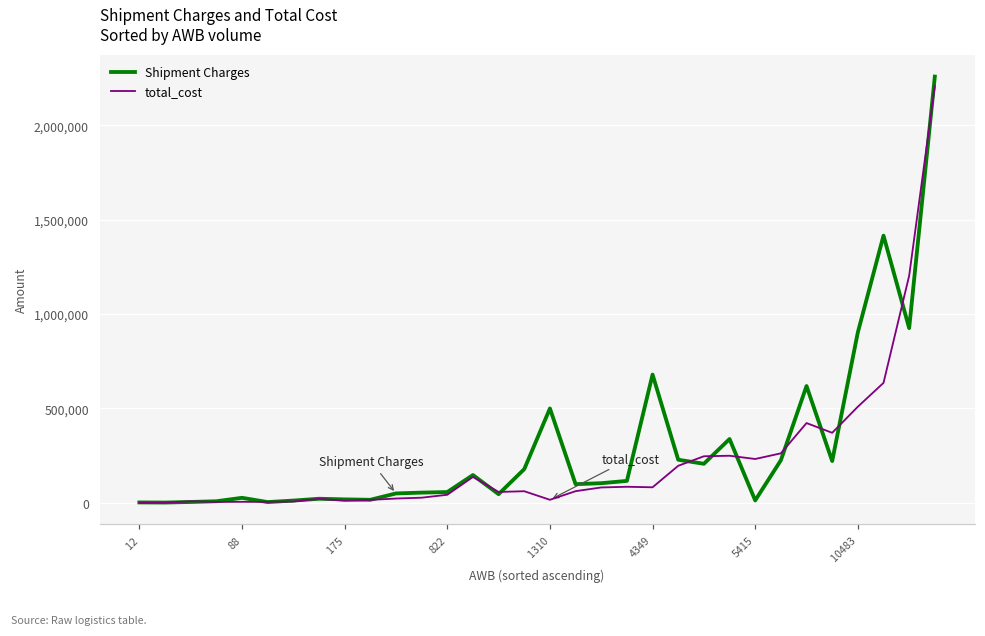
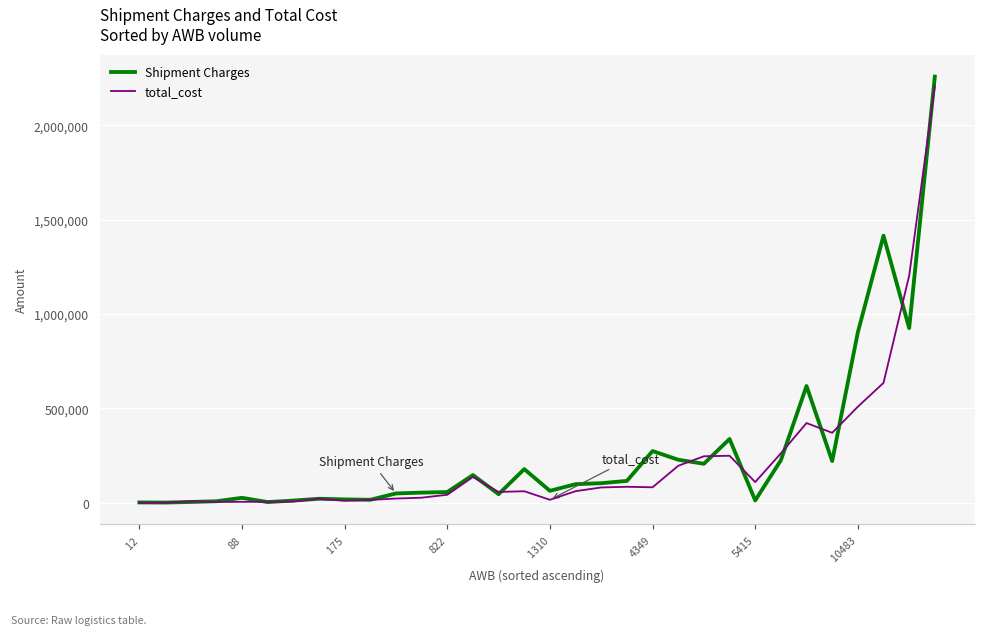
Shipment Charges, 1310: 500,000 -> 60,000
Shipment Charges, 4349: 680,000 -> 270,000
total_cost, 5415: 230,000 -> 110,000
